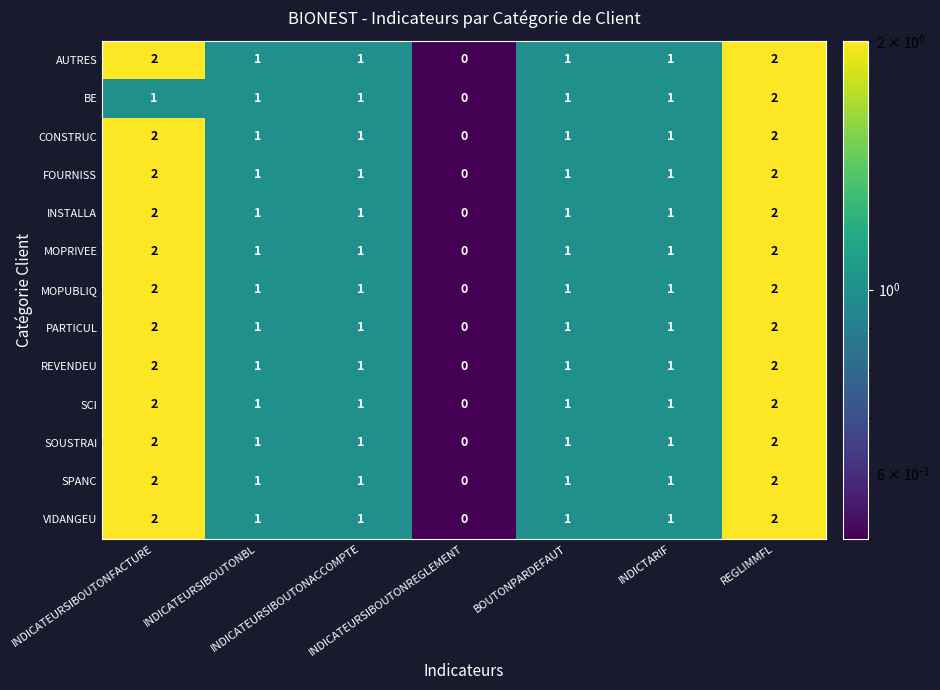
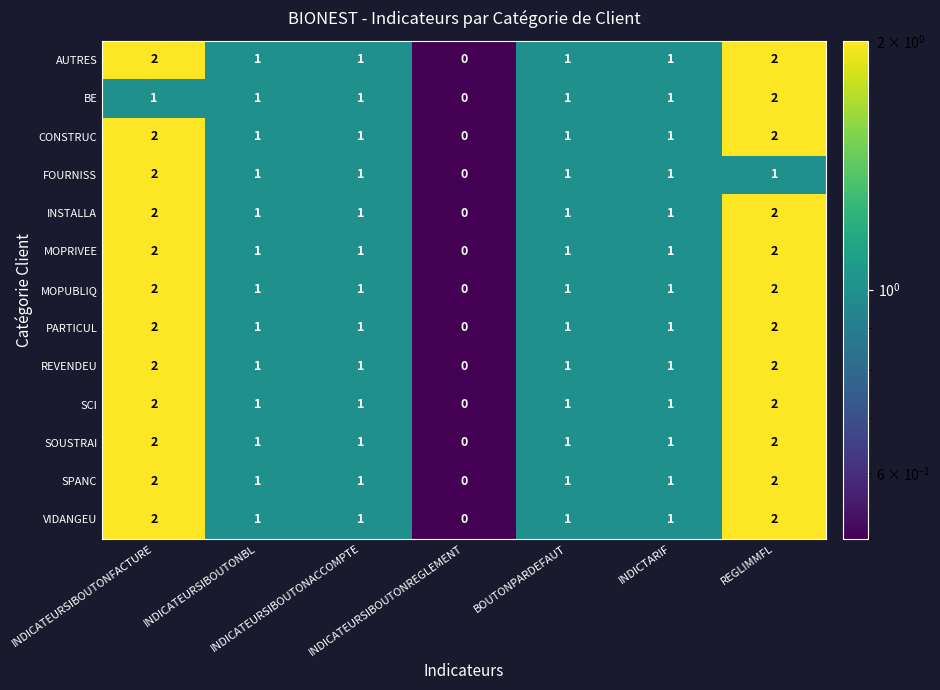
FOURNISS, REGLIMMFL: 2 -> 1
